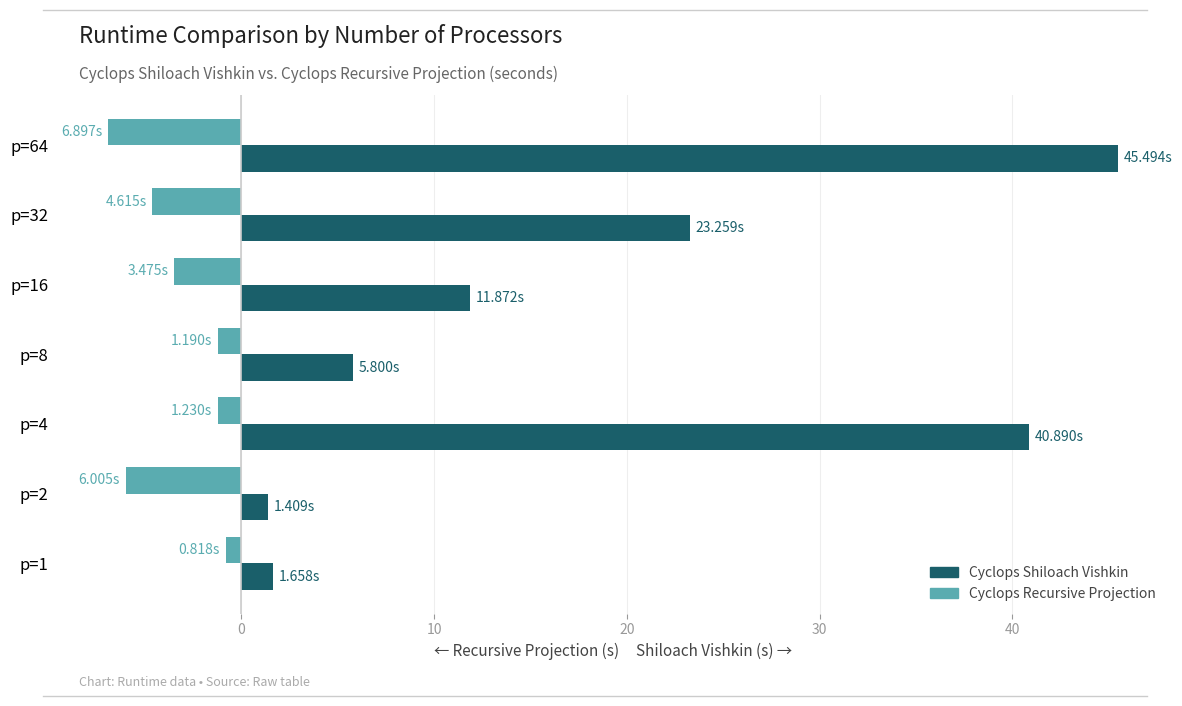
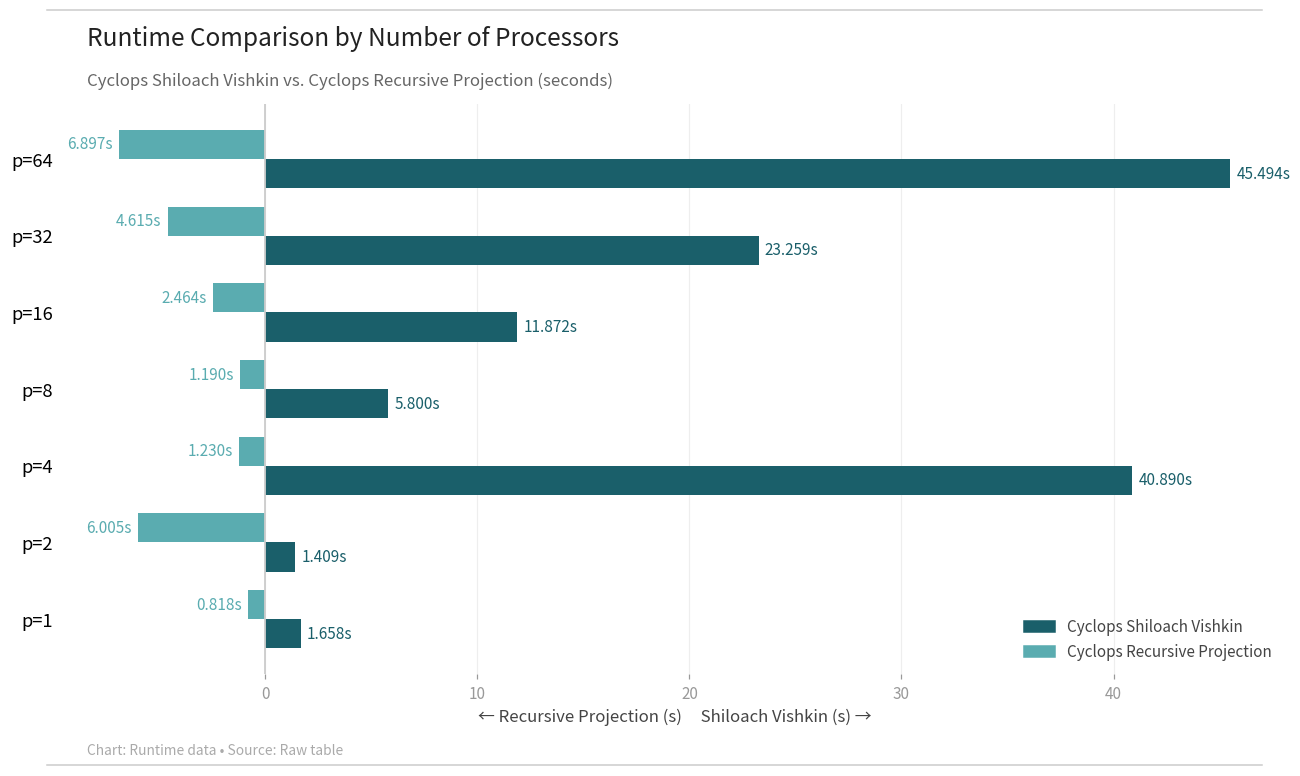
Cyclops Recursive Projection, p=16: 3.475s -> 2.464s
